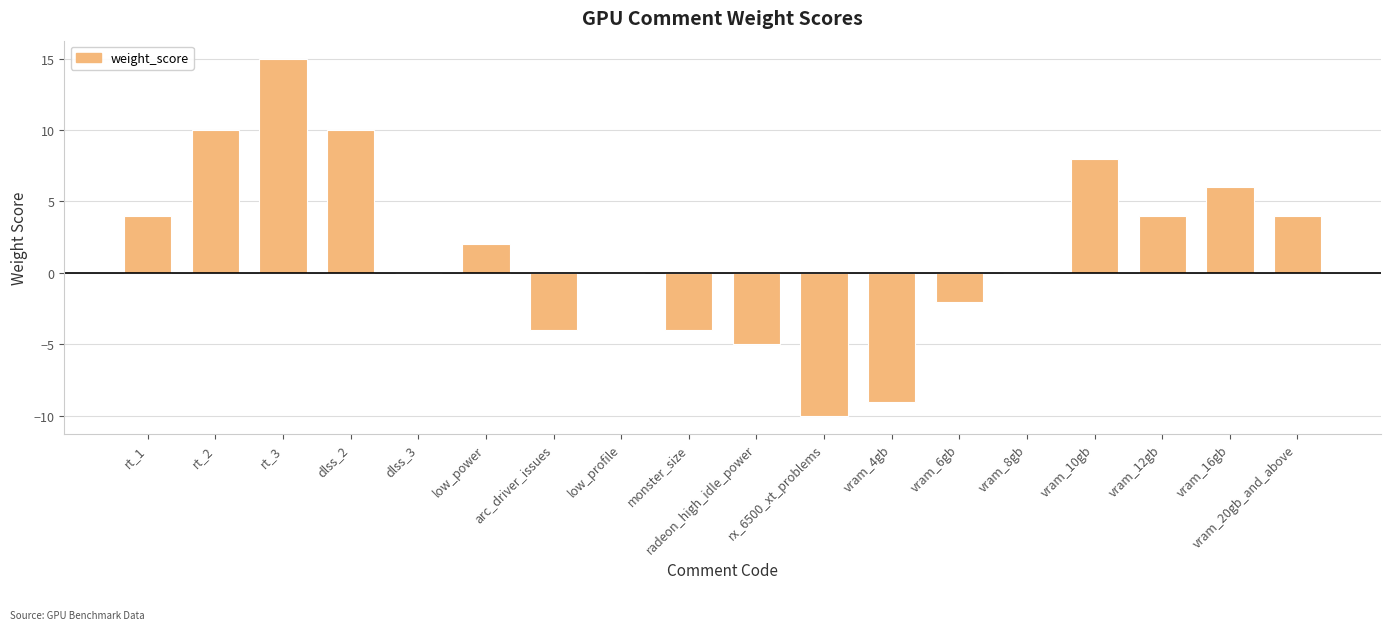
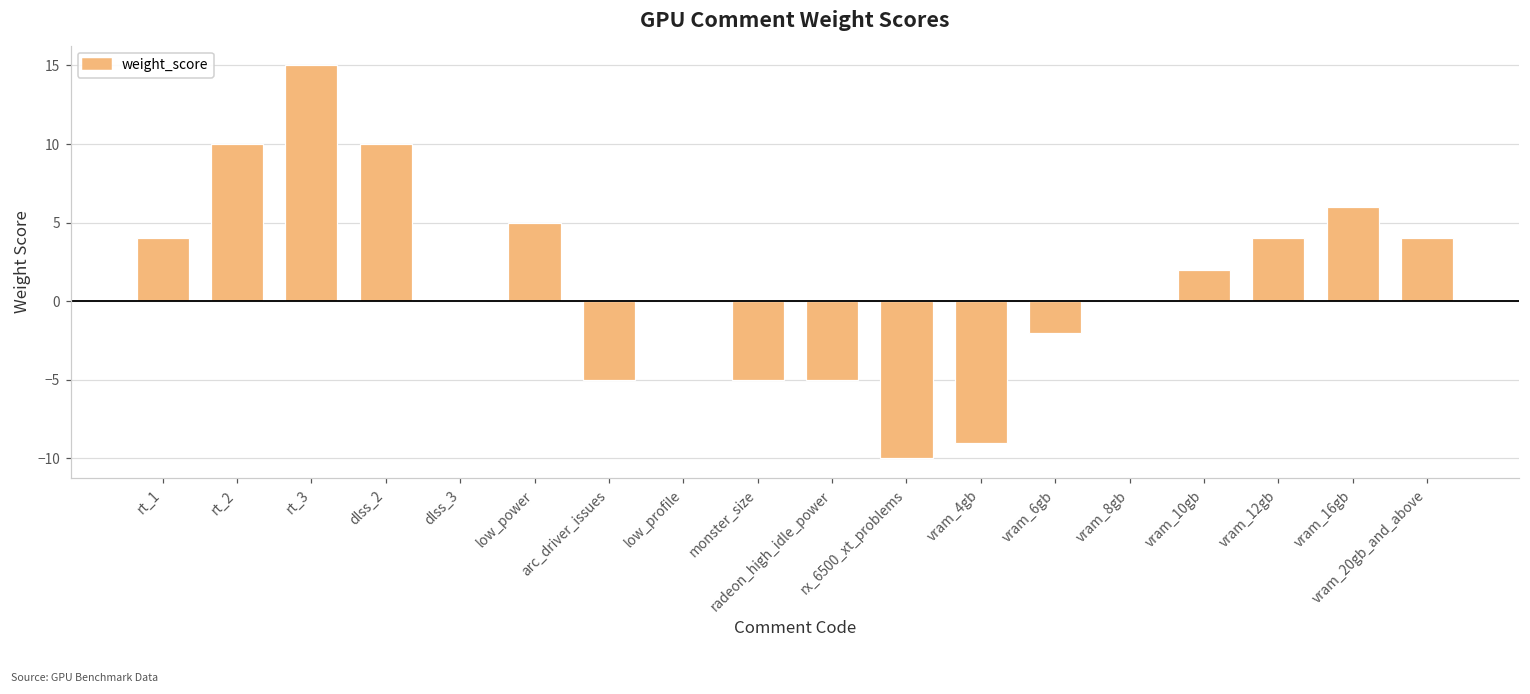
low_power: 2 -> 5
arc_driver_issues: -4 -> -5
monster_size: -4 -> -5
vram_10gb: 8 -> 2
